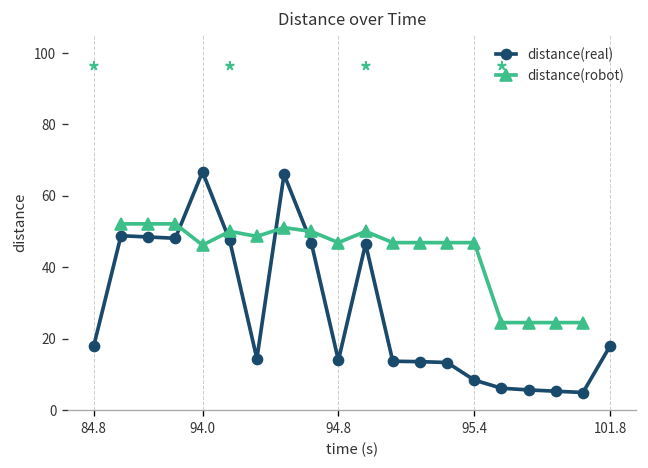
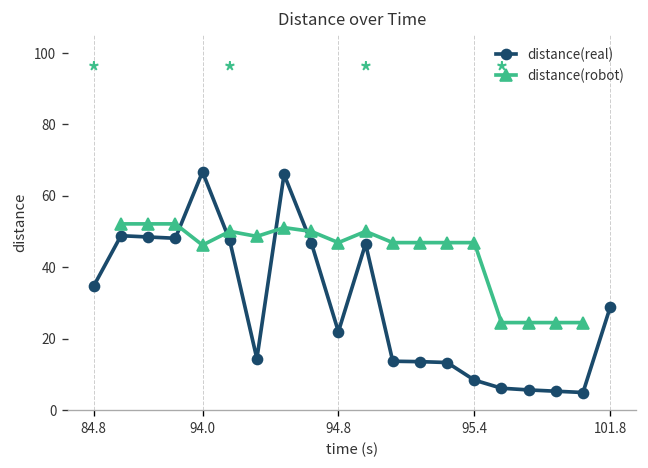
distance(real), 84.8: 18 -> 35
distance(real), 94.8: 14 -> 22
distance(real), 101.8: 18 -> 29
